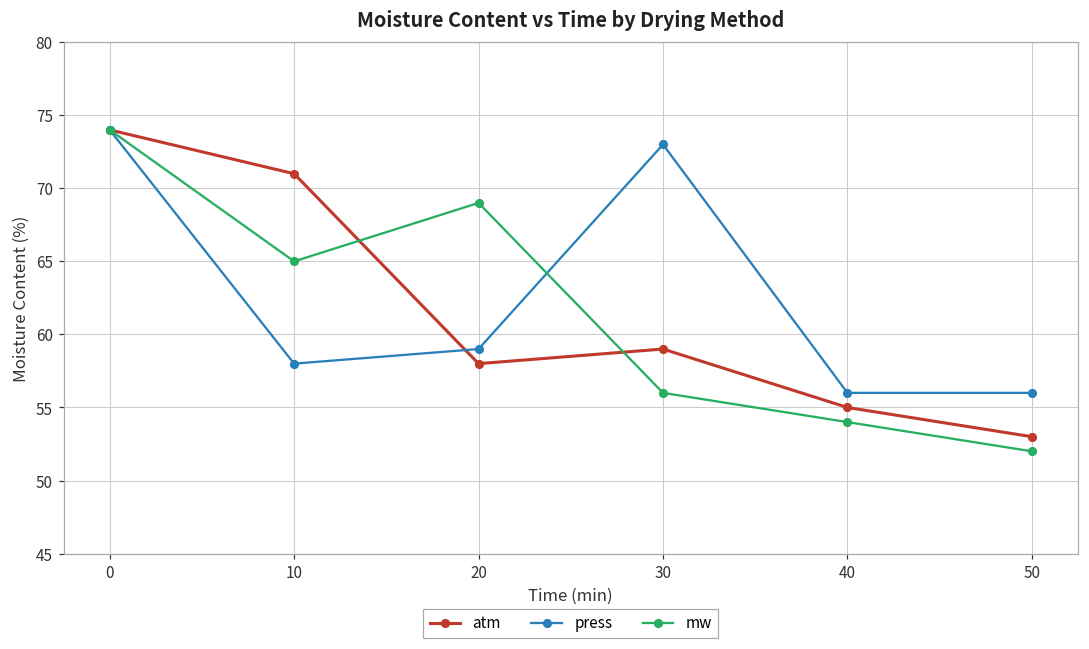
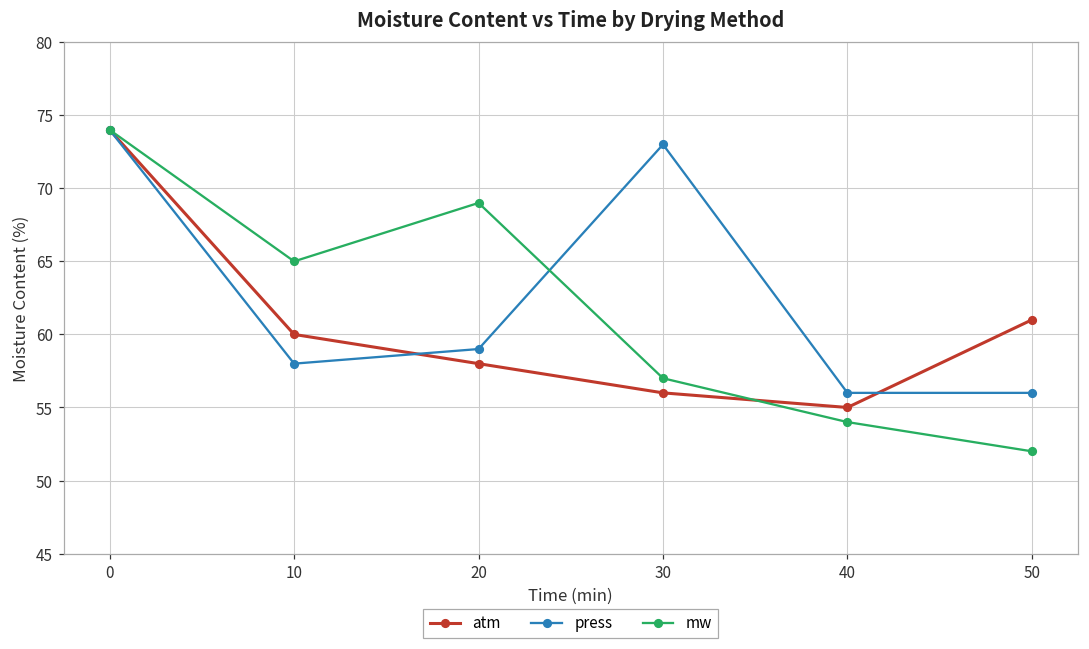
atm, 10: 71 -> 60
atm, 30: 59 -> 56
mw, 30: 56 -> 57
atm, 50: 53 -> 61
